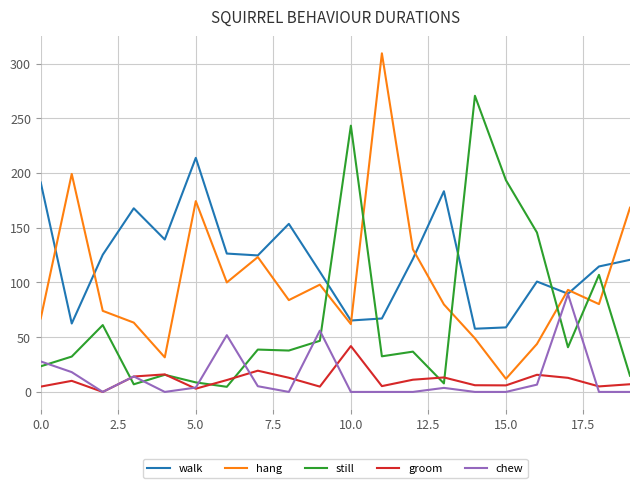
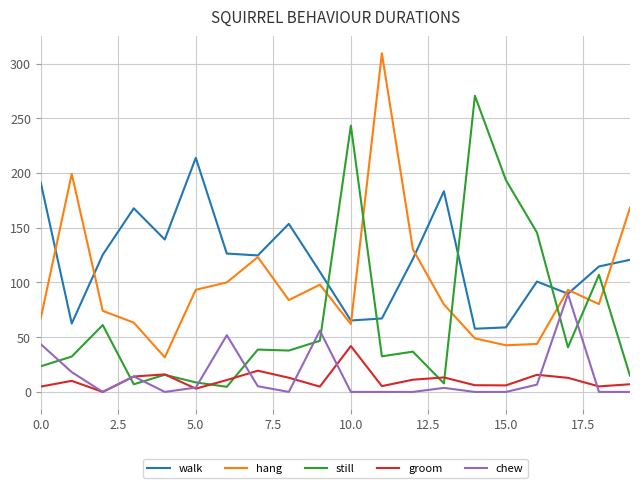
chew, 0.0: 28 -> 44
hang, 5.0: 174 -> 93
hang, 15.0: 12 -> 43
